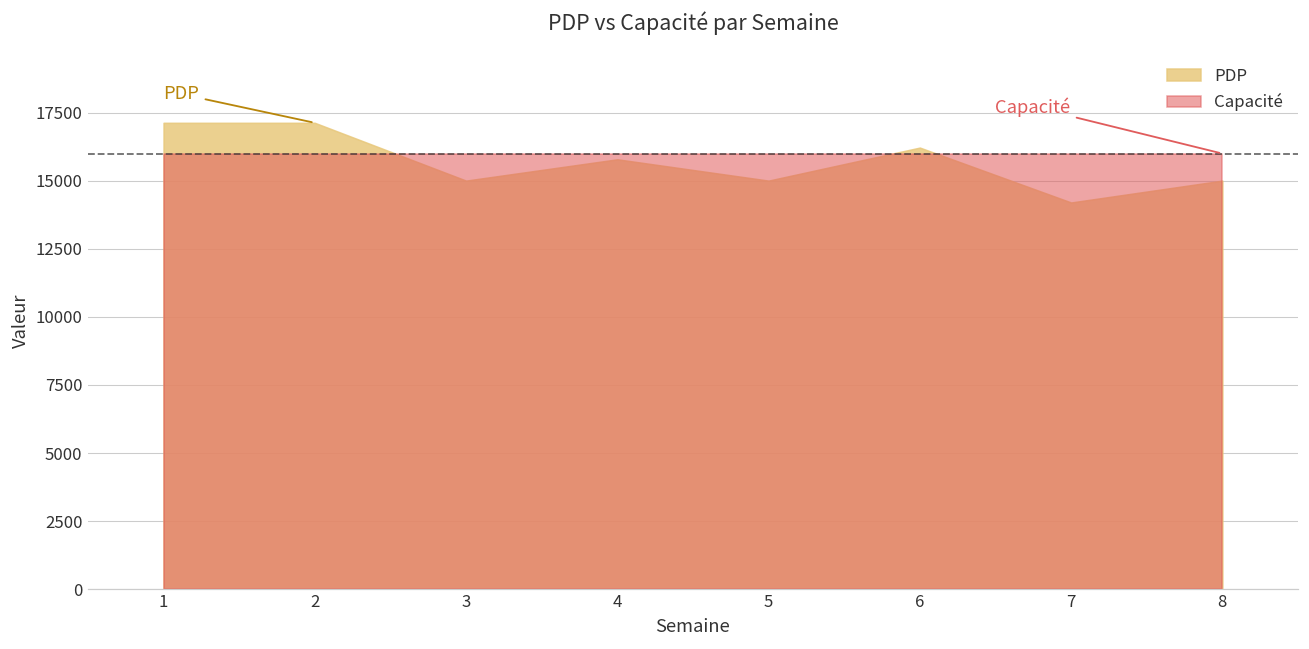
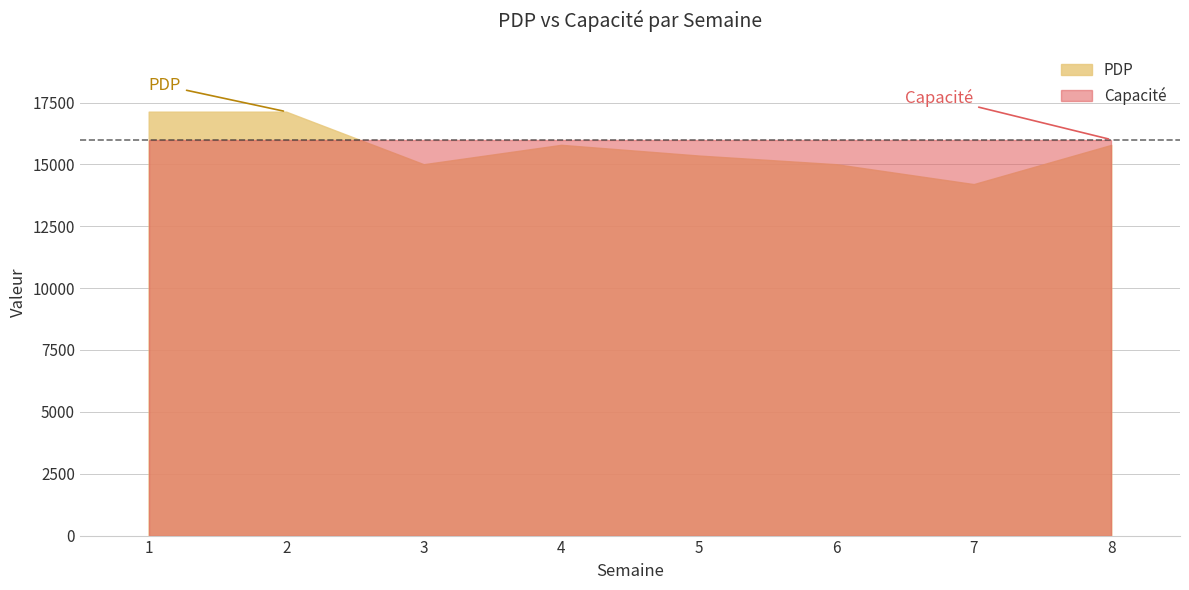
PDP, 5: 15000 -> 15400
PDP, 6: 16200 -> 15000
PDP, 8: 15000 -> 15800
